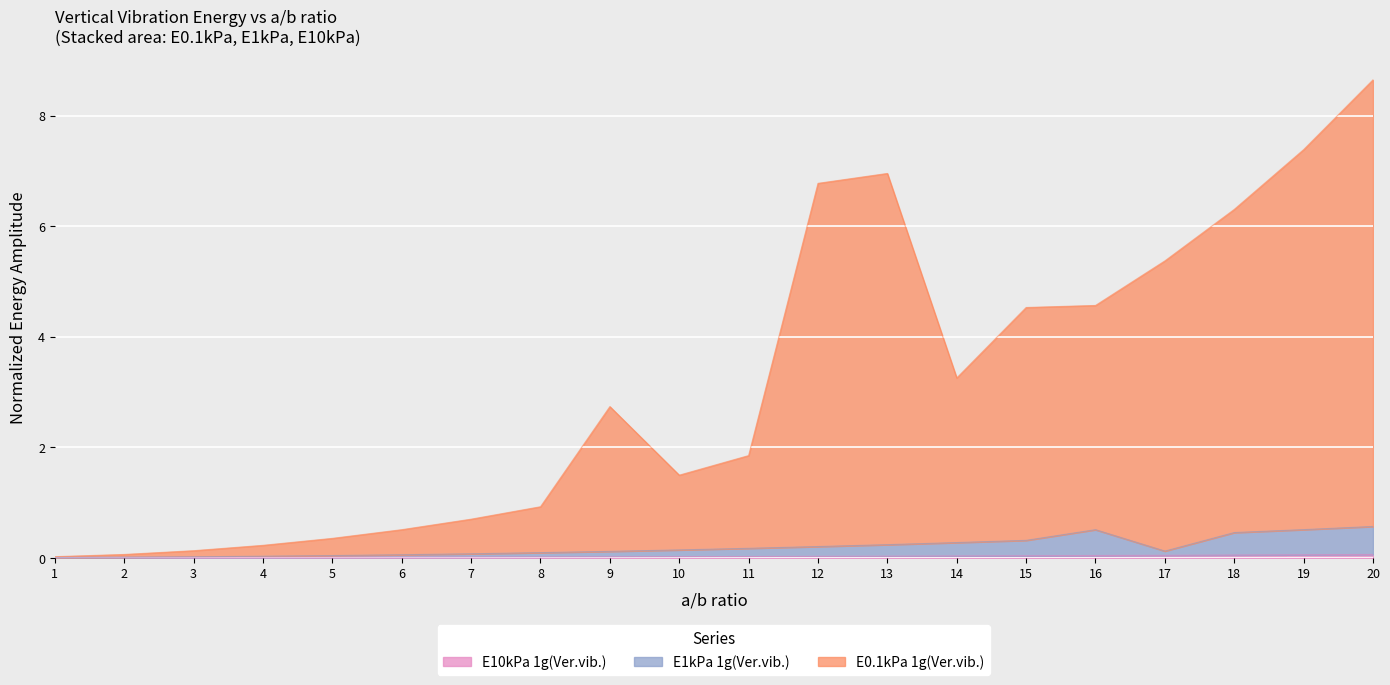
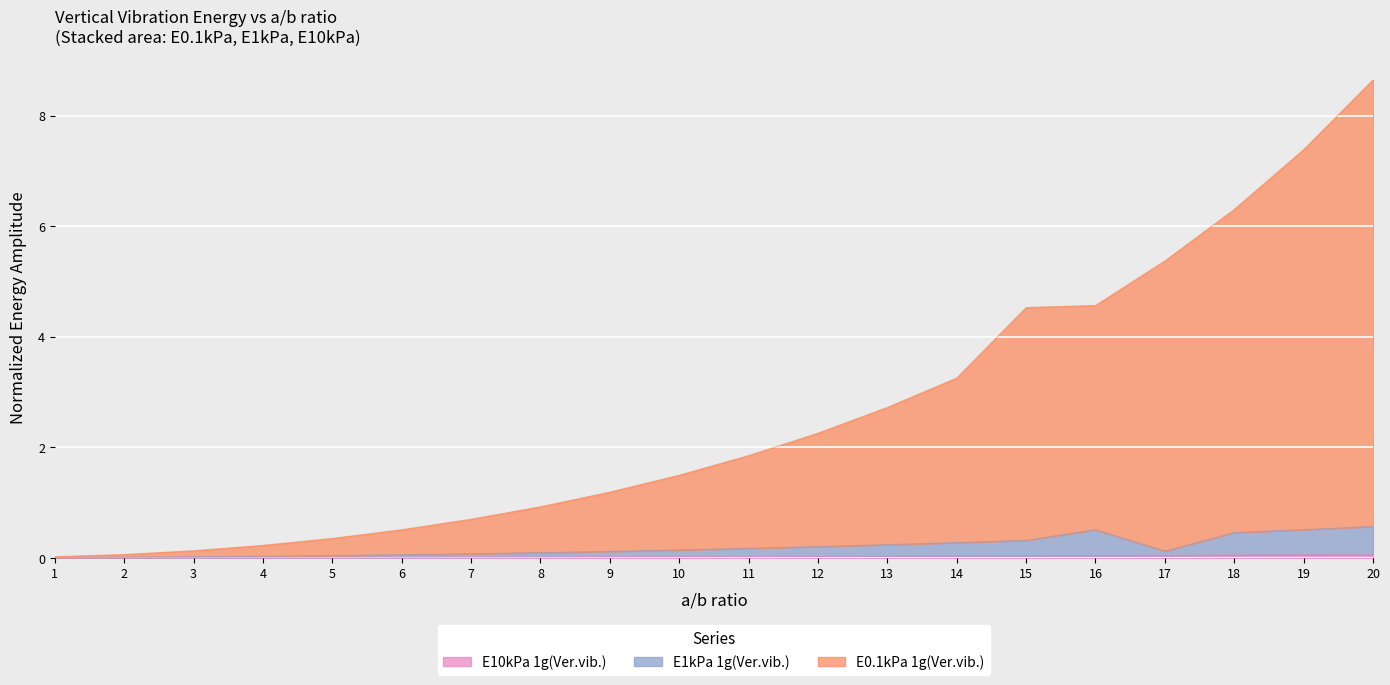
E0.1kPa 1g(Ver.vib.), 9: 2.7 -> 1.2
E0.1kPa 1g(Ver.vib.), 12: 6.8 -> 2.3
E0.1kPa 1g(Ver.vib.), 13: 7.0 -> 2.7
